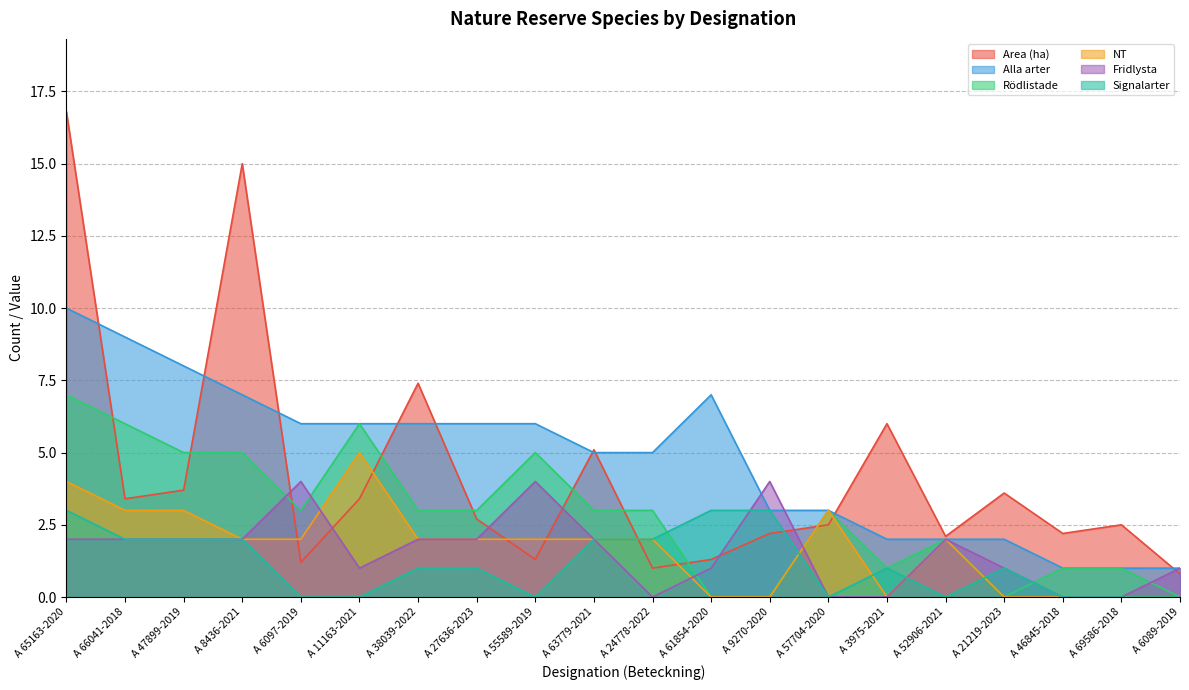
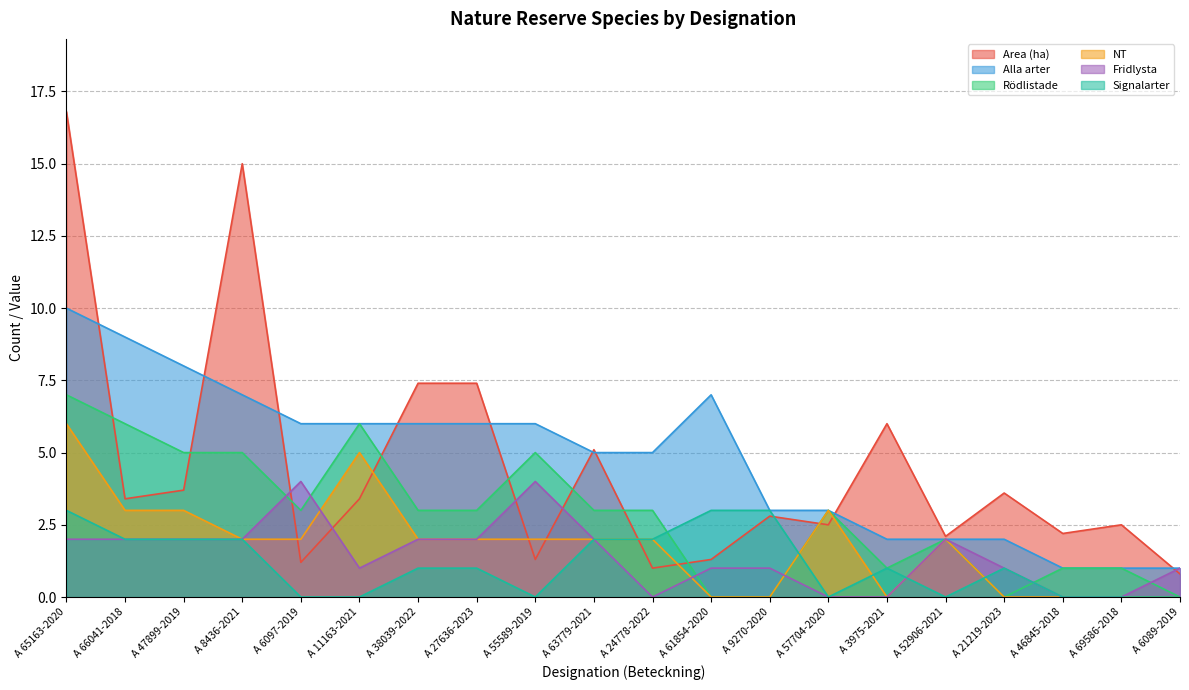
NT, A 65163-2020: 4 -> 6
Area (ha), A 27636-2023: 2.7 -> 7.4
Area (ha), A 9270-2020: 2.2 -> 2.8
Fridlysta, A 9270-2020: 4 -> 1
